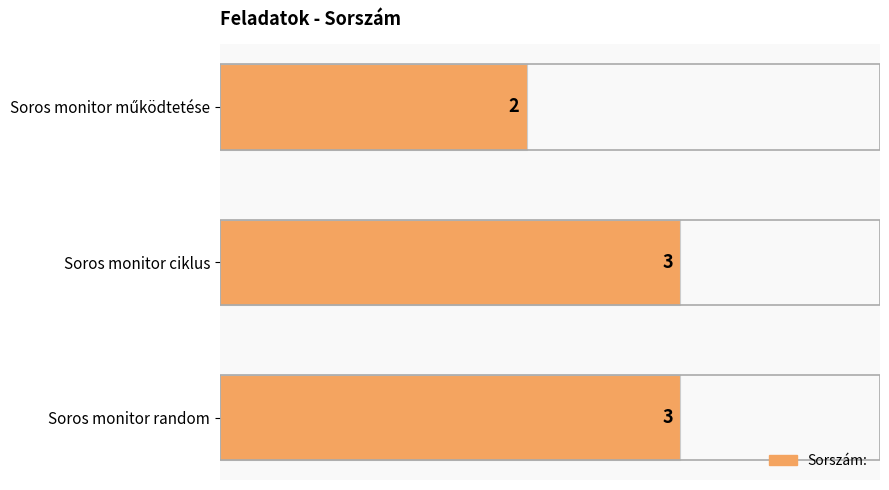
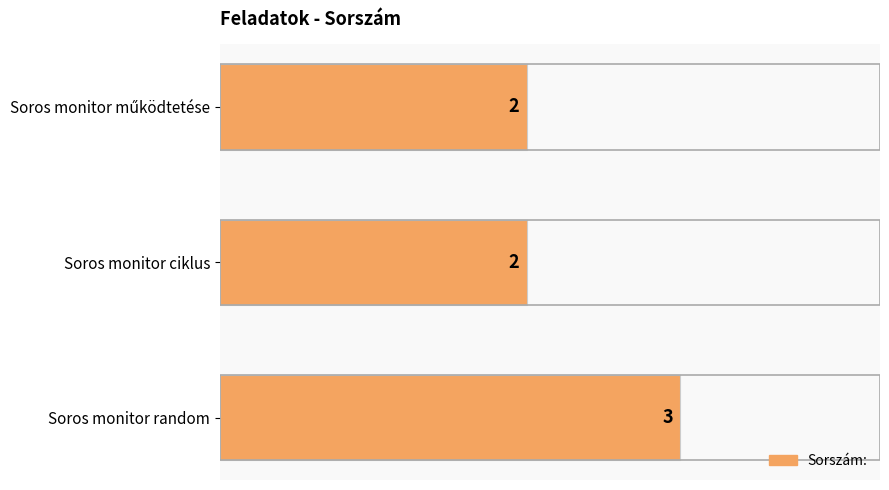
Soros monitor ciklus: 3 -> 2
